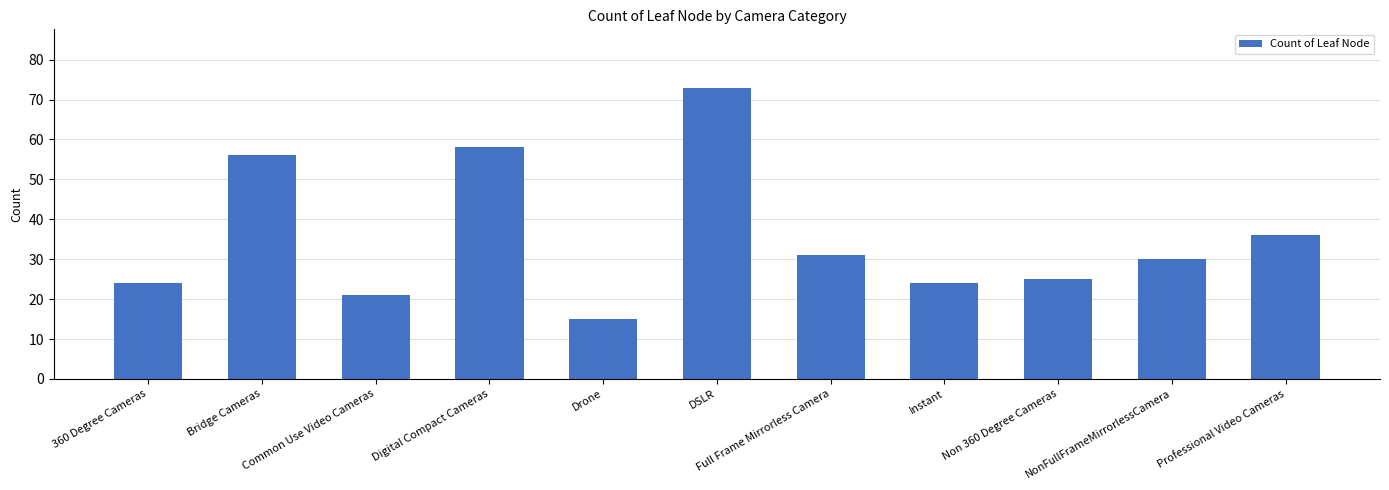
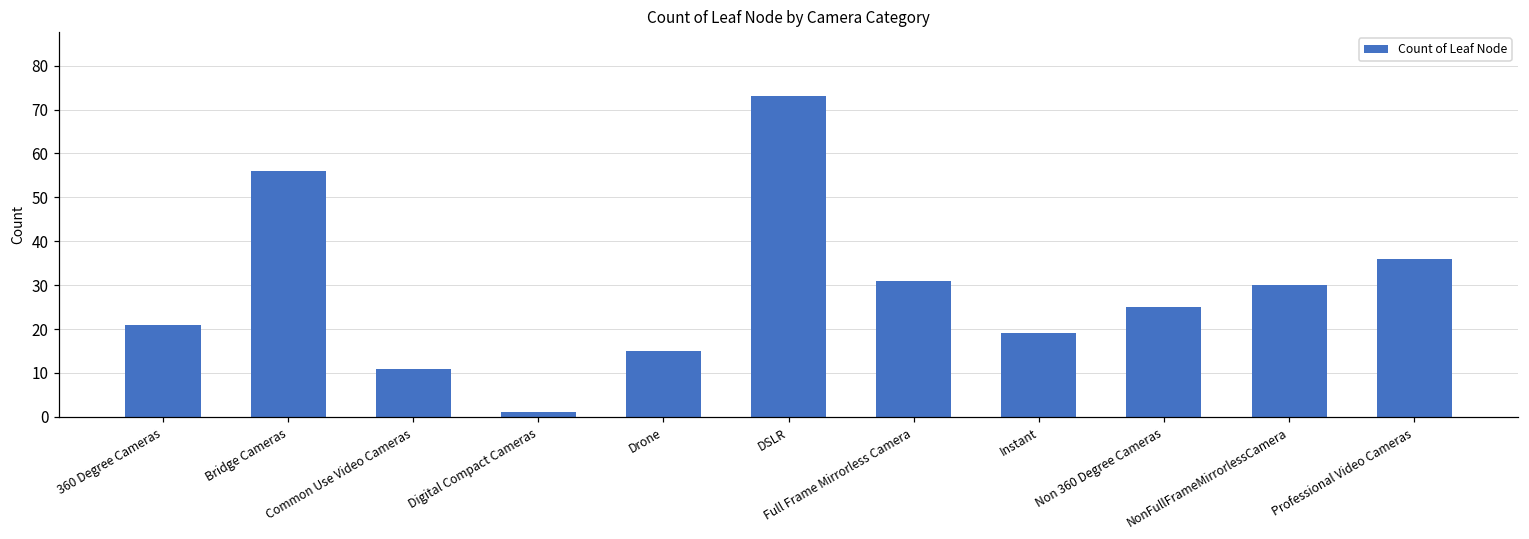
360 Degree Cameras: 24 -> 21
Common Use Video Cameras: 21 -> 11
Digital Compact Cameras: 58 -> 1
Instant: 24 -> 19
